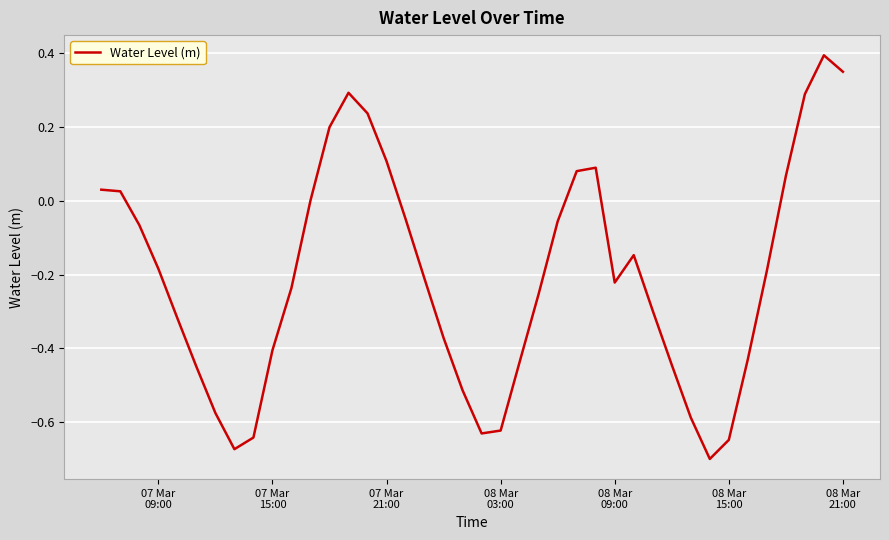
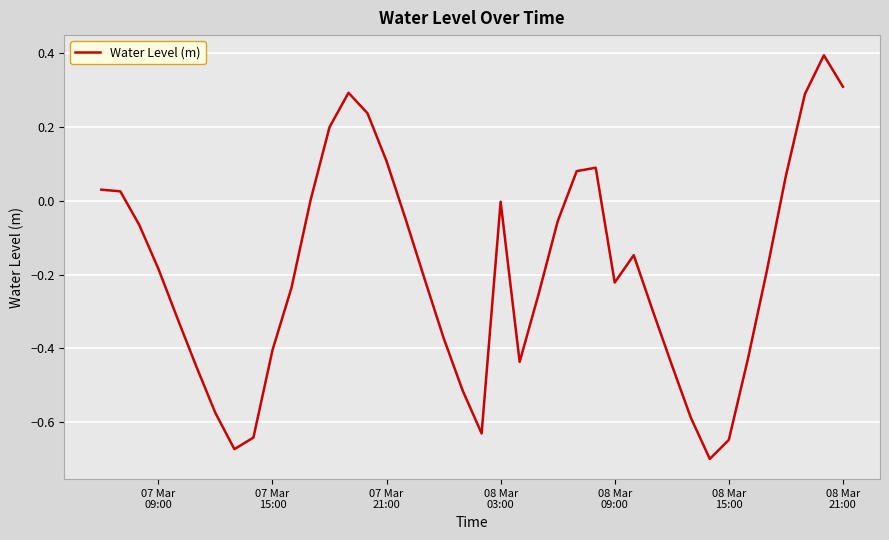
08 Mar 03:00: -0.62 -> 0.00
08 Mar 21:00: 0.35 -> 0.31
